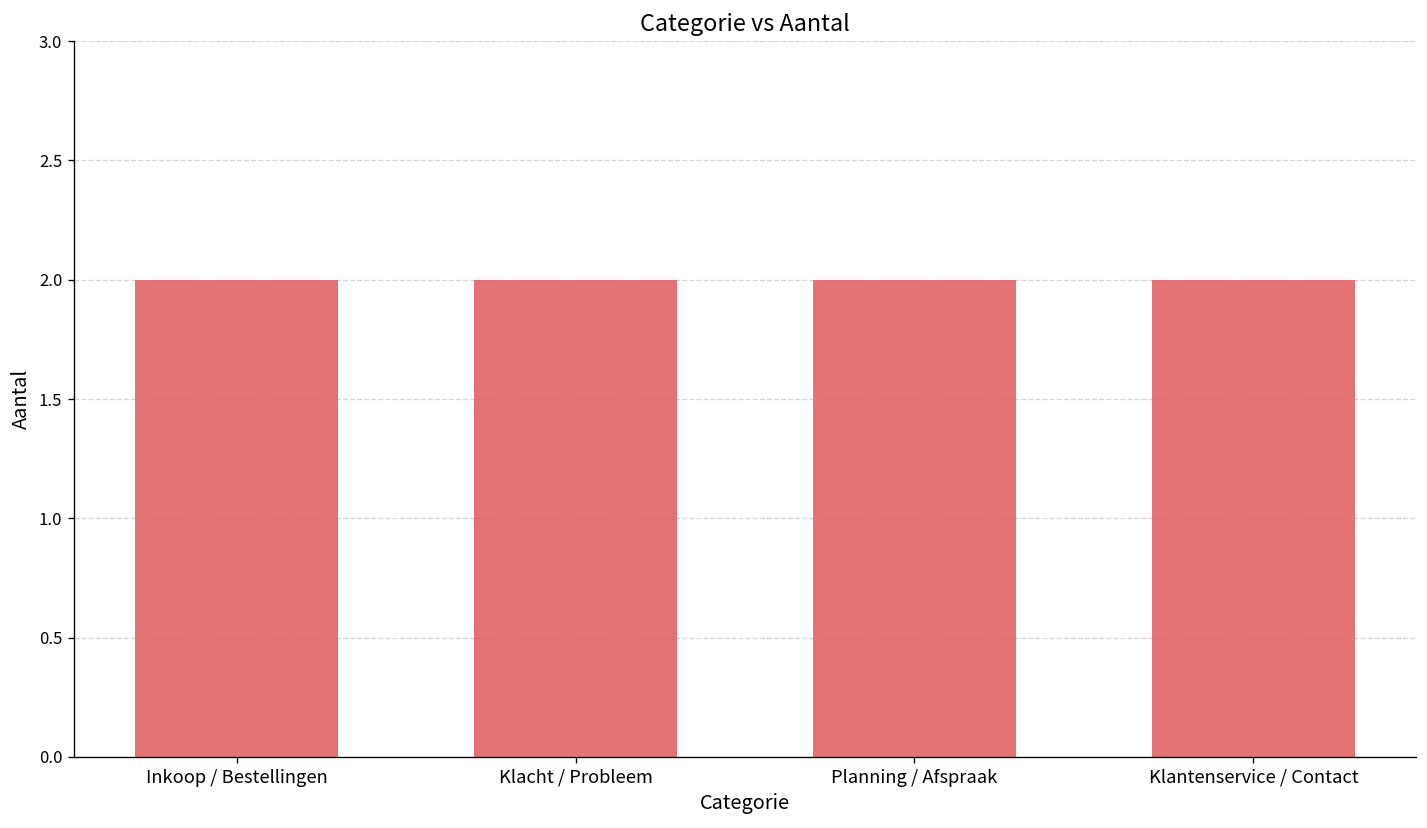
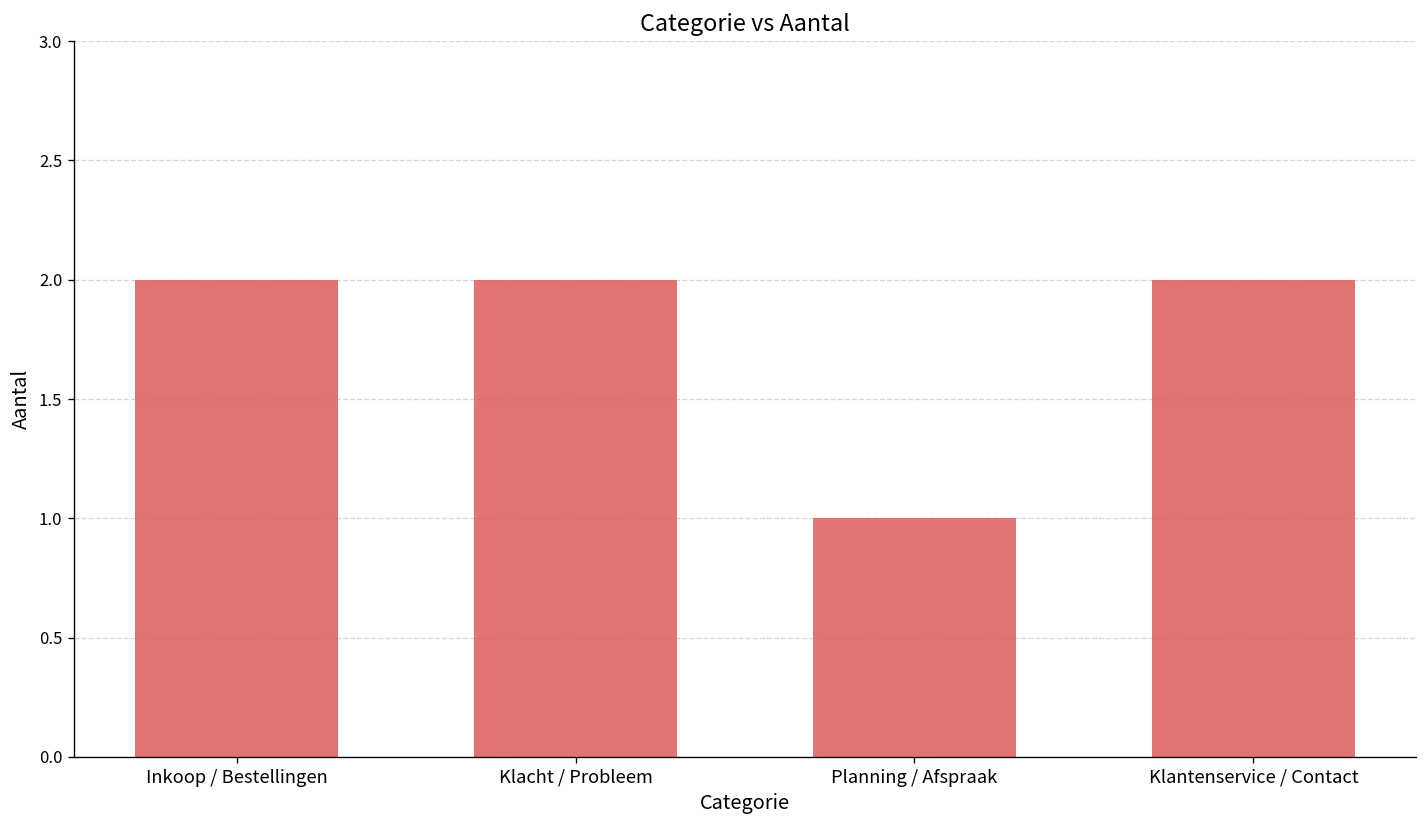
Planning / Afspraak: 2 -> 1
